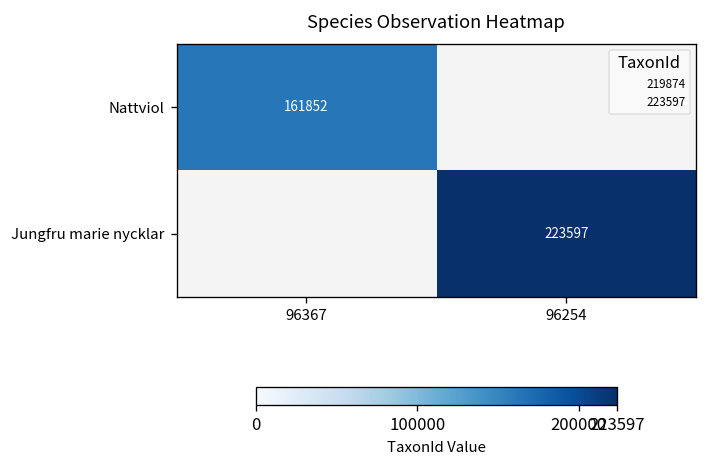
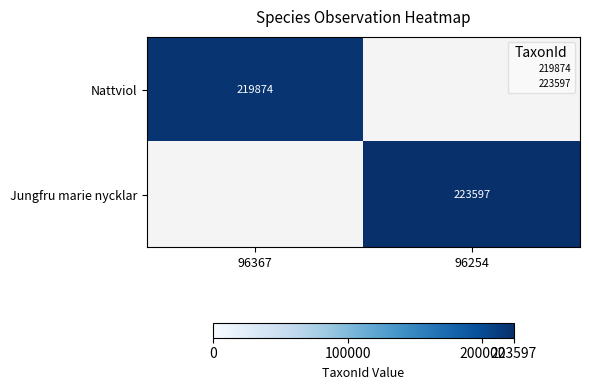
Nattviol, 96367: 161852 -> 219874
